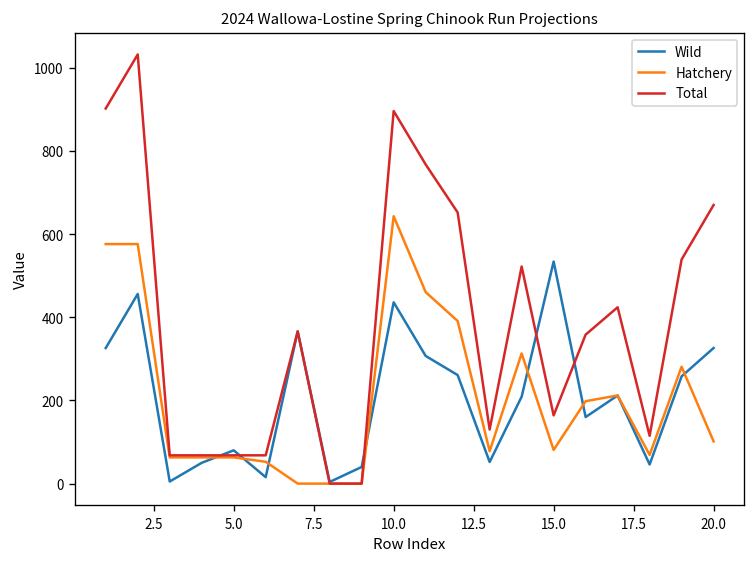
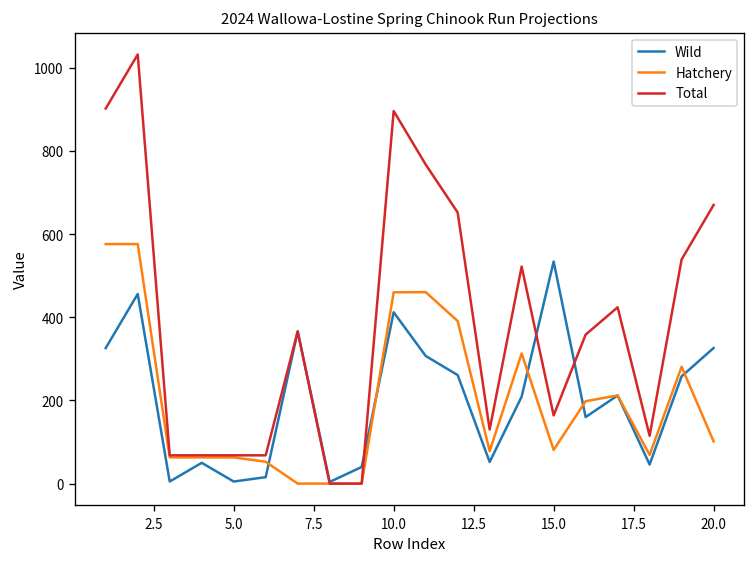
Wild, 5.0: 80 -> 10
Wild, 10.0: 440 -> 410
Hatchery, 10.0: 640 -> 460
